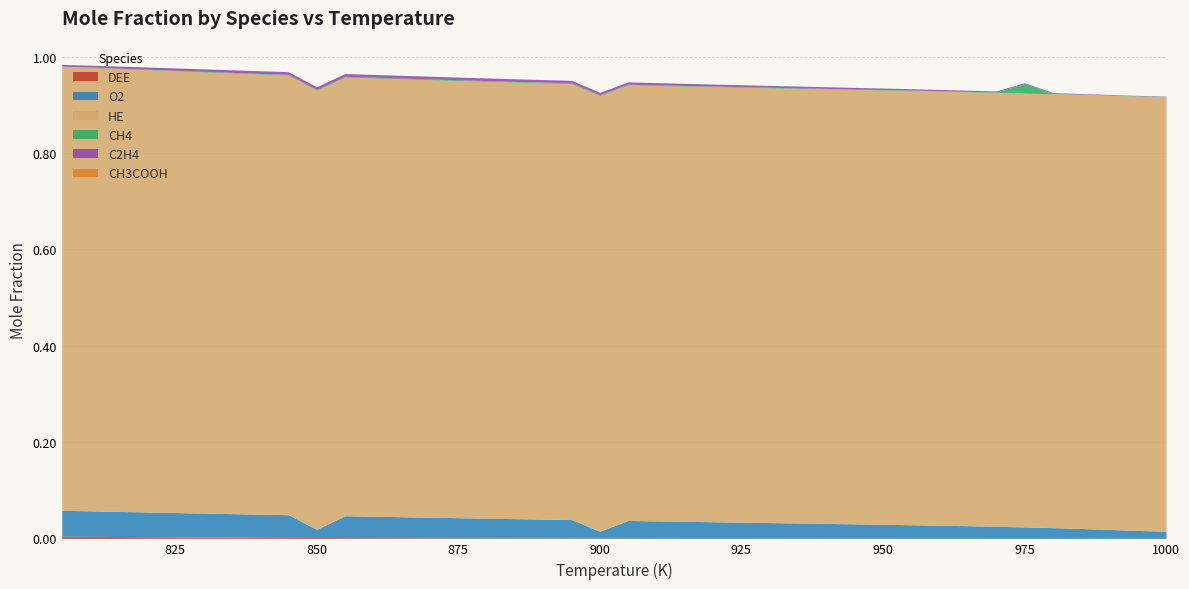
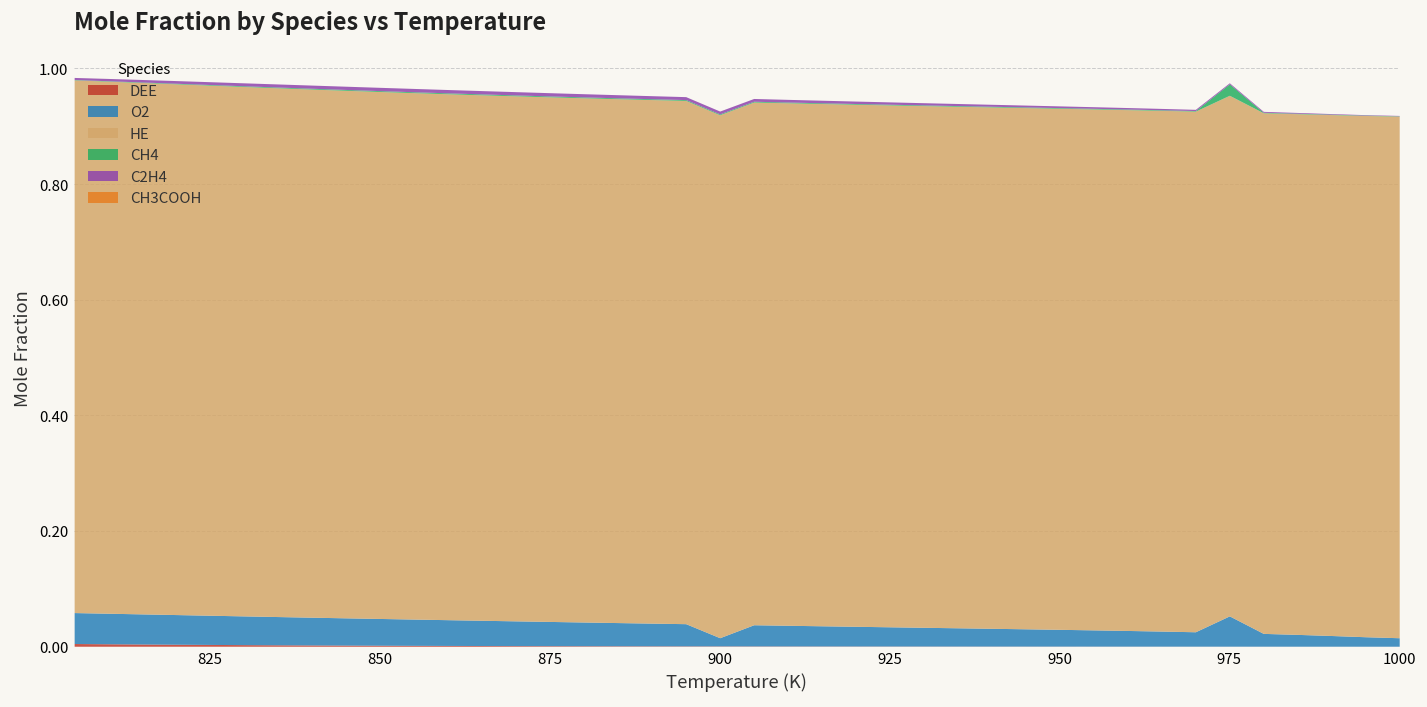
O2, 850: 0.02 -> 0.05
O2, 975: 0.02 -> 0.05
